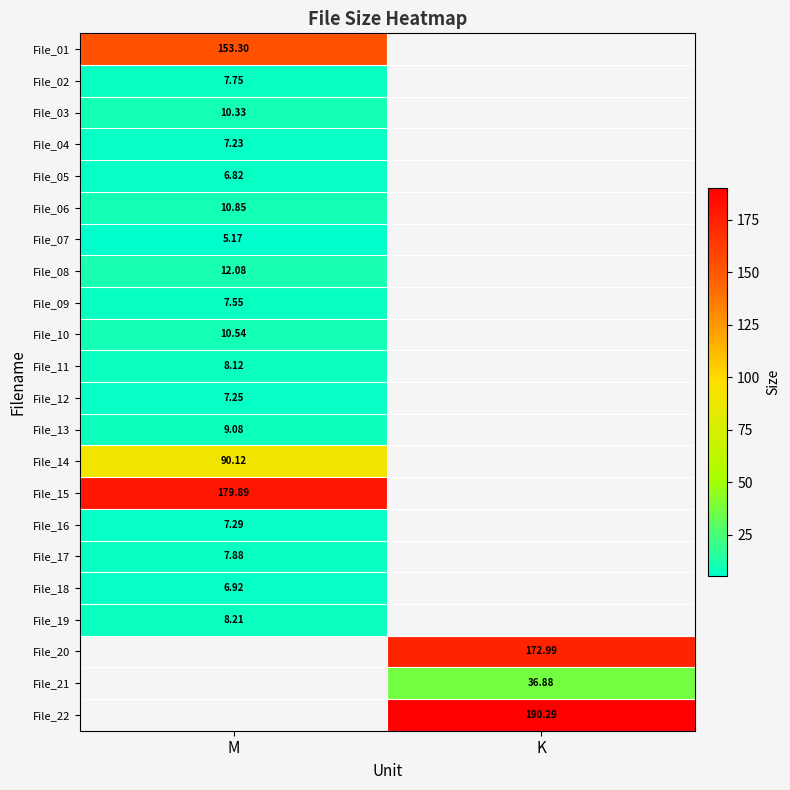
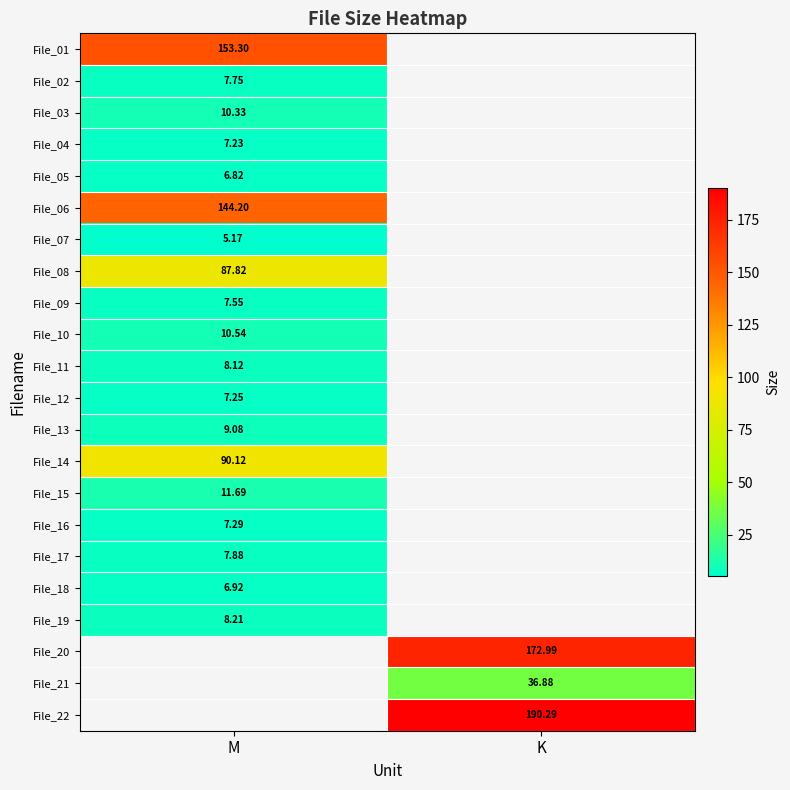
File_06, M: 10.85 -> 144.20
File_08, M: 12.08 -> 87.82
File_15, M: 179.89 -> 11.69
